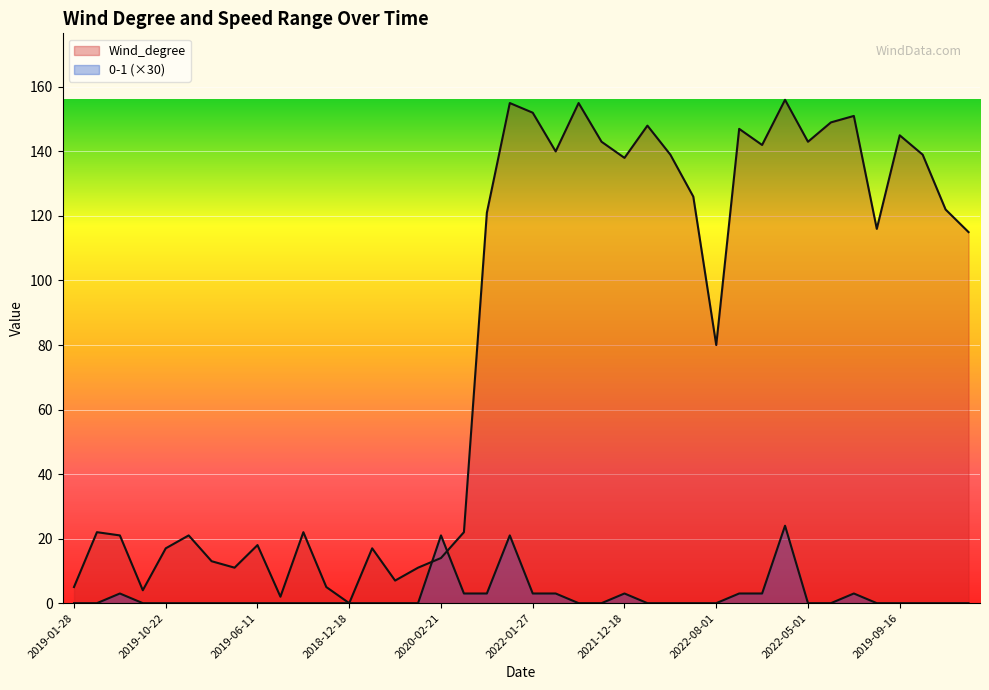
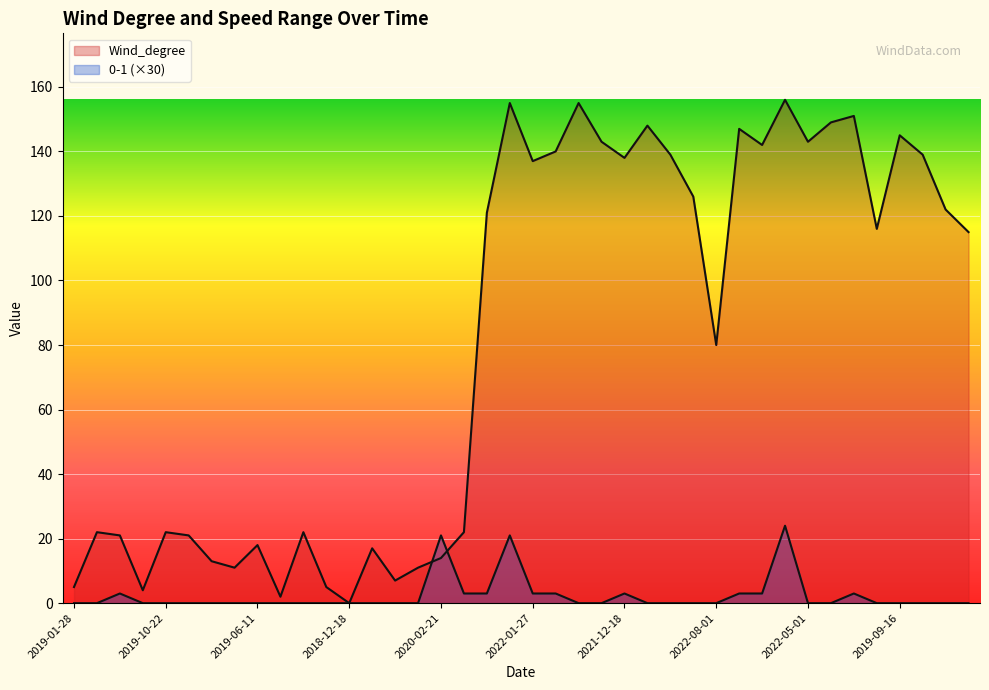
Wind_degree, 2019-10-22: 17 -> 22
Wind_degree, 2022-01-27: 152 -> 137
